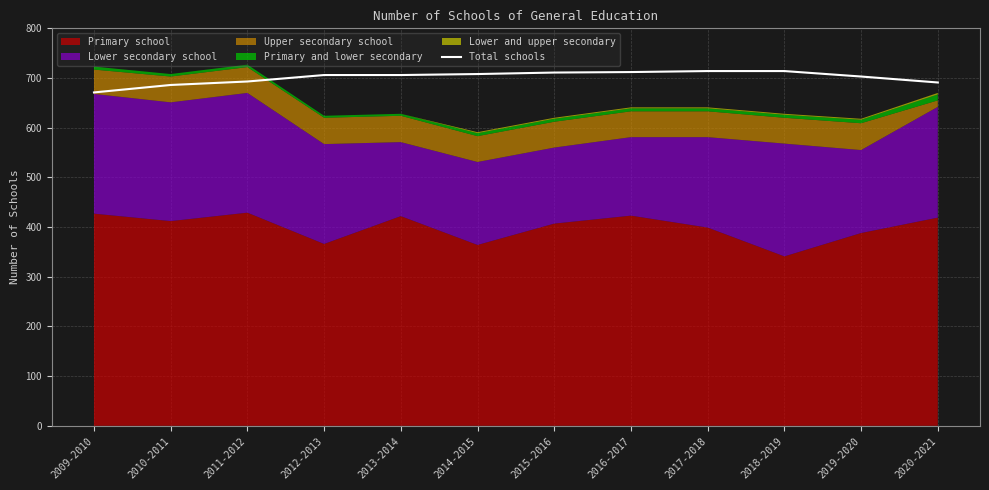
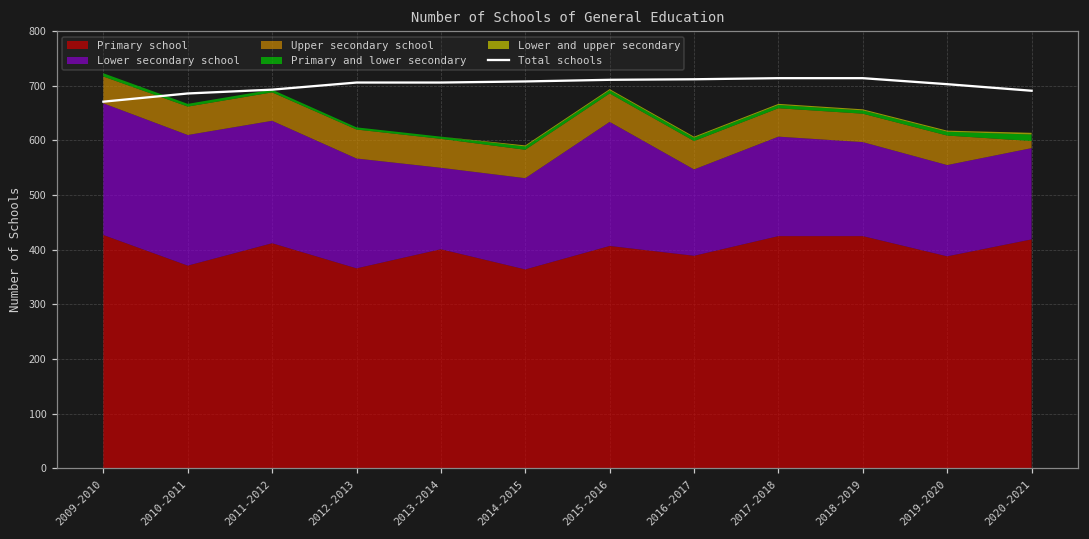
Primary school, 2010-2011: 410 -> 370
Primary school, 2011-2012: 430 -> 410
Lower secondary school, 2011-2012: 240 -> 220
Primary school, 2013-2014: 420 -> 400
Lower secondary school, 2015-2016: 150 -> 230
Primary school, 2016-2017: 420 -> 390
Primary school, 2017-2018: 400 -> 430
Primary school, 2018-2019: 340 -> 430
Lower secondary school, 2018-2019: 230 -> 170
Lower secondary school, 2020-2021: 220 -> 170
